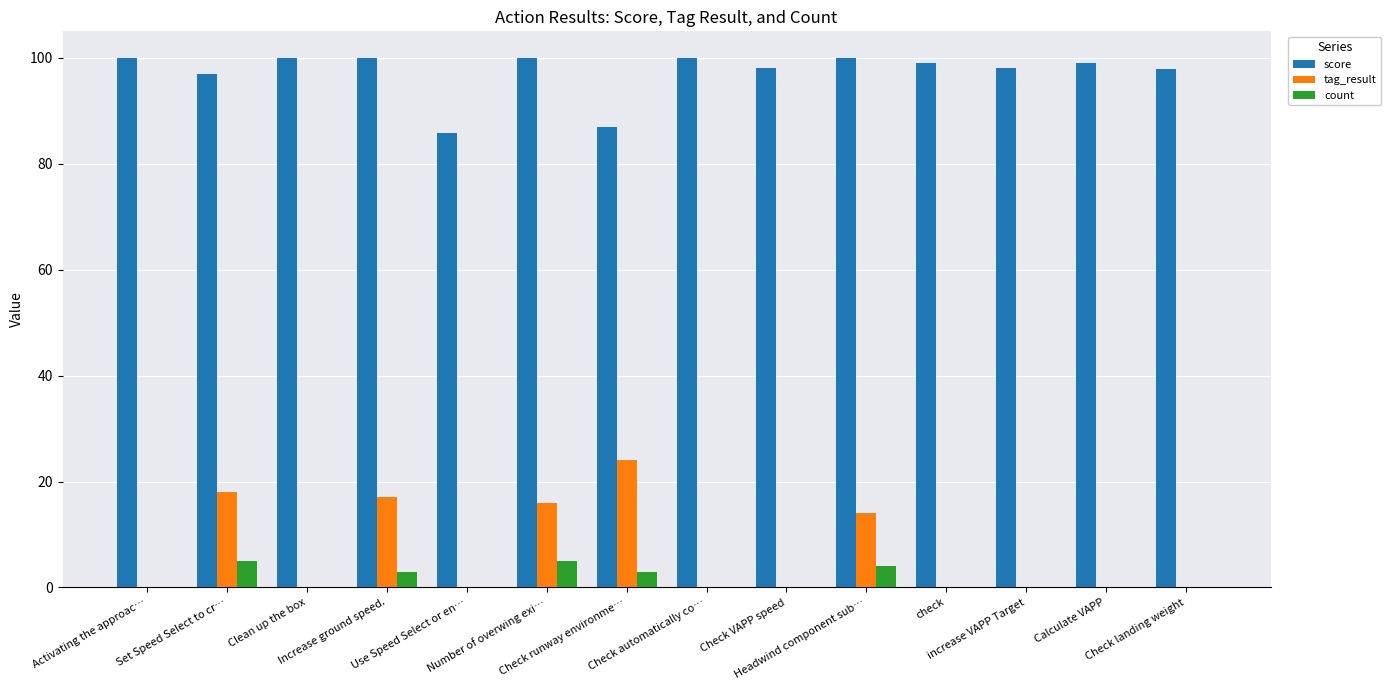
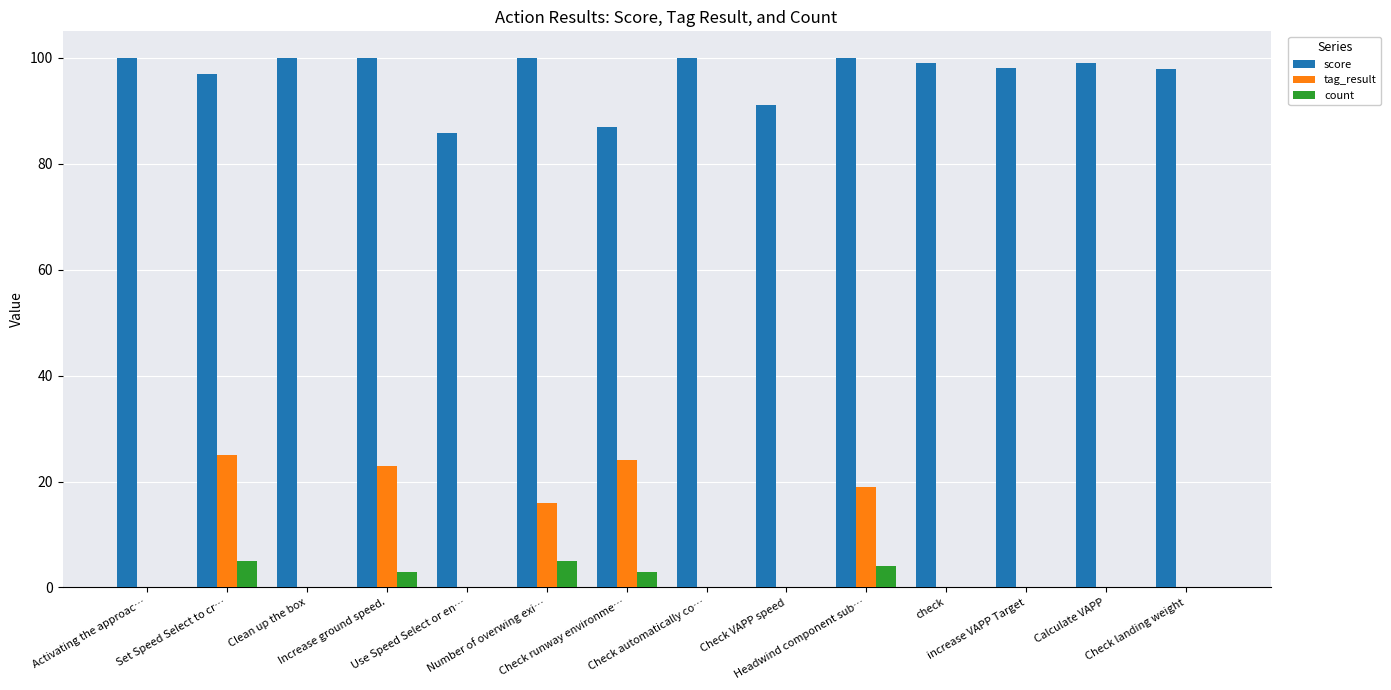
tag_result, Set Speed Select to cr…: 18 -> 25
tag_result, Increase ground speed.: 17 -> 23
score, Check VAPP speed: 98 -> 91
tag_result, Headwind component sub…: 14 -> 19
